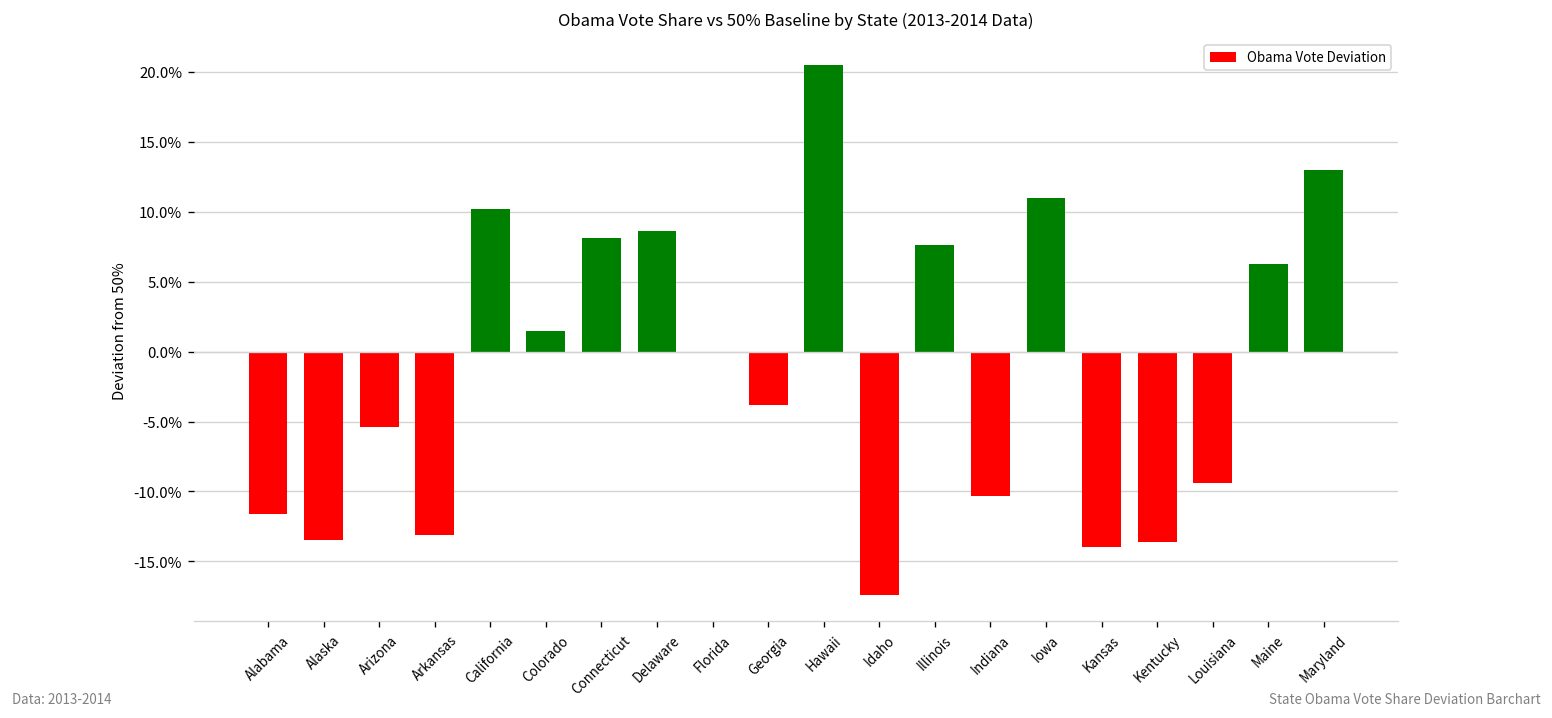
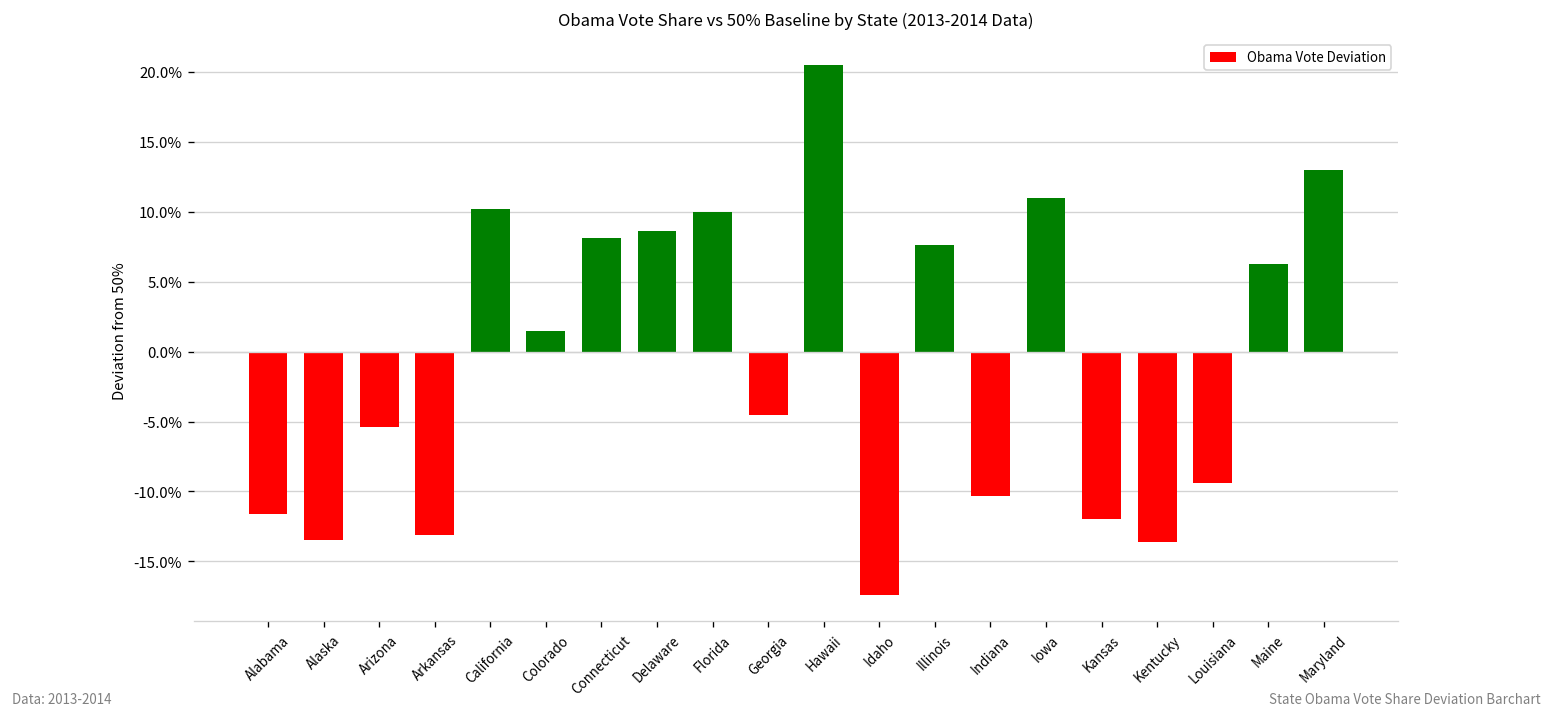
Florida: 0.0% -> 10.0%
Georgia: -3.8% -> -4.5%
Kansas: -14.0% -> -12.0%
